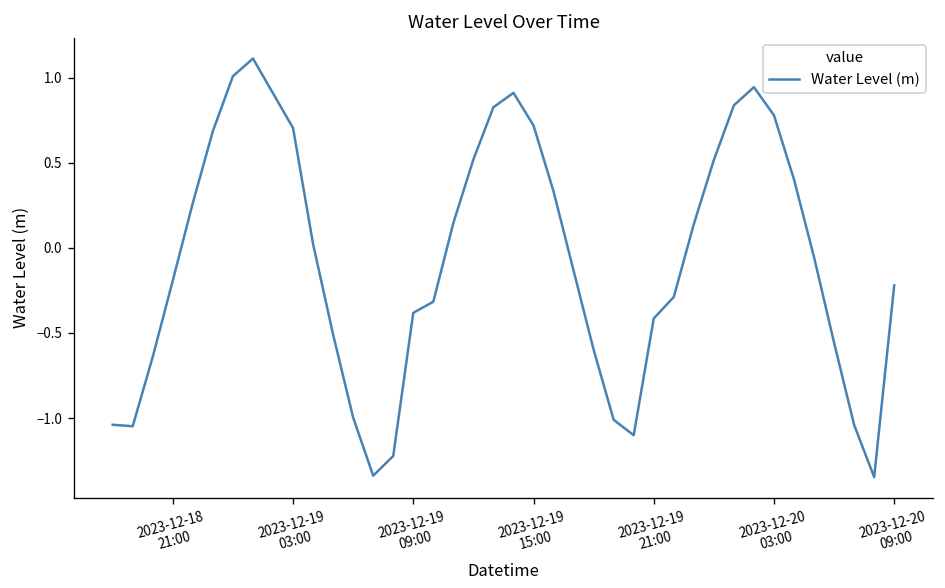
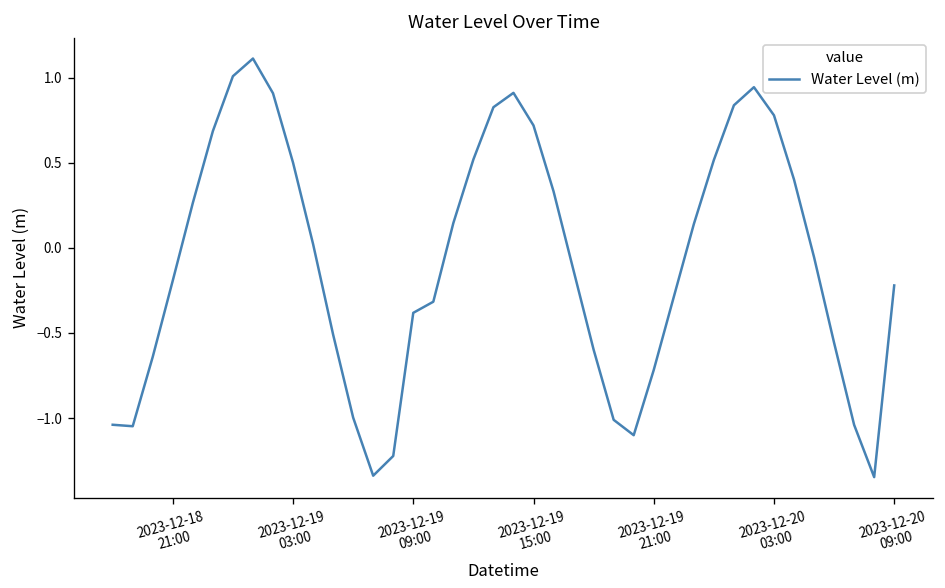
2023-12-19 03:00: 0.70 -> 0.50
2023-12-19 21:00: -0.41 -> -0.72
